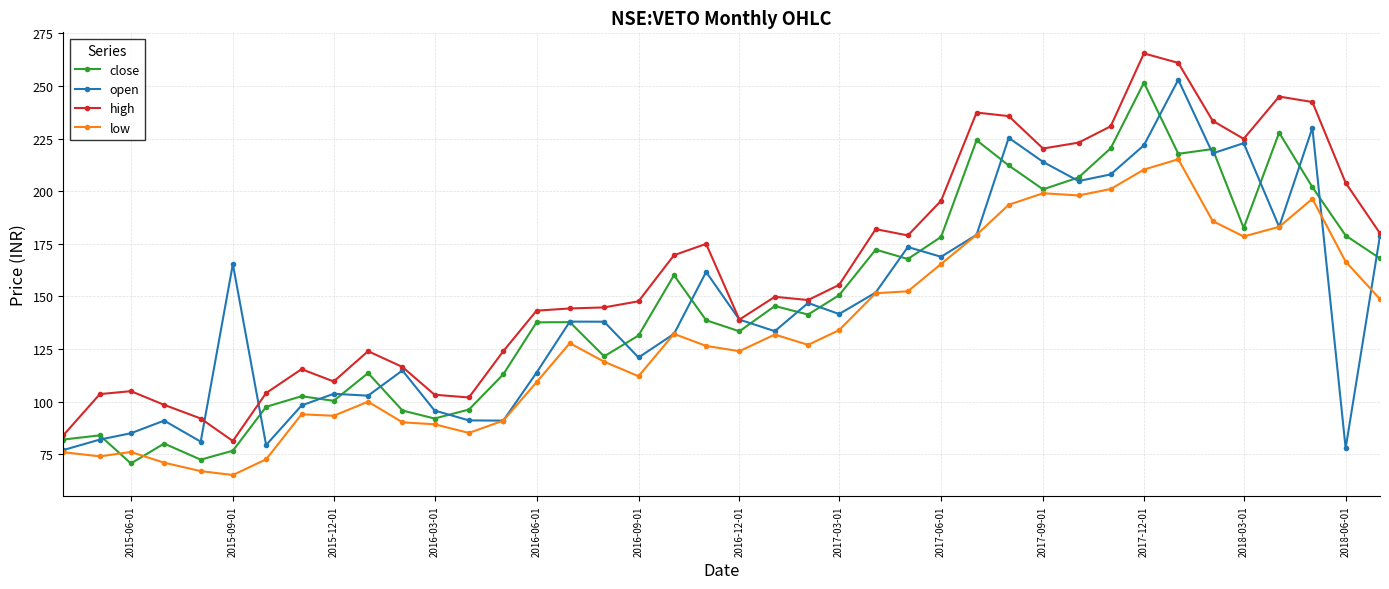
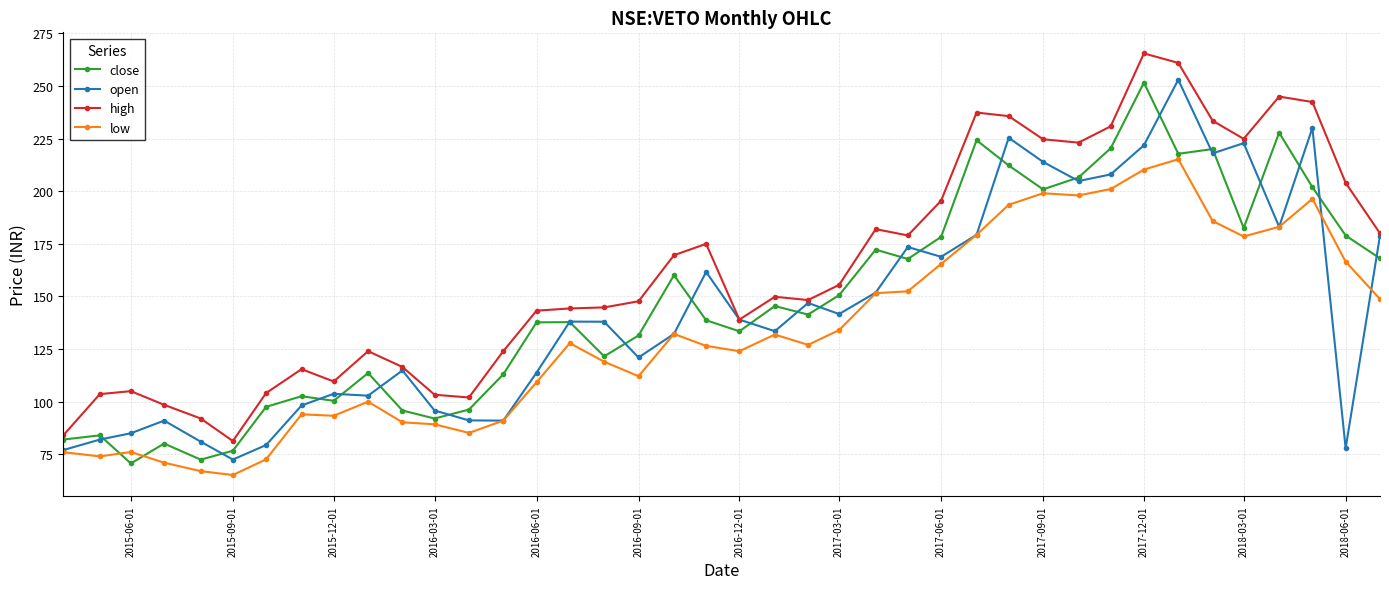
open, 2015-09-01: 165 -> 73
high, 2017-09-01: 220 -> 225
